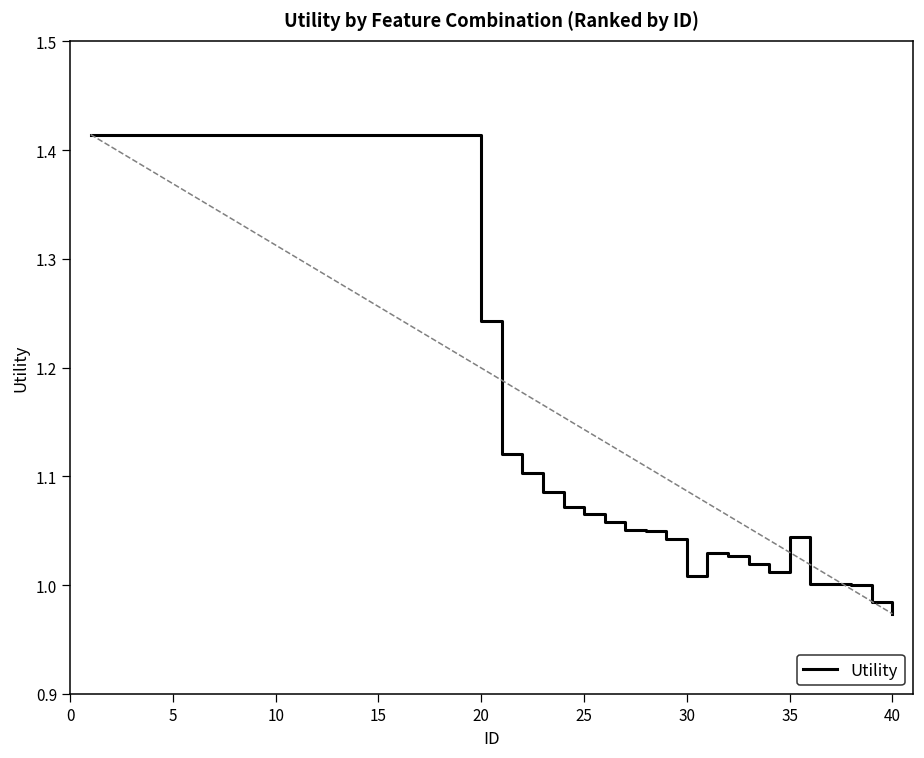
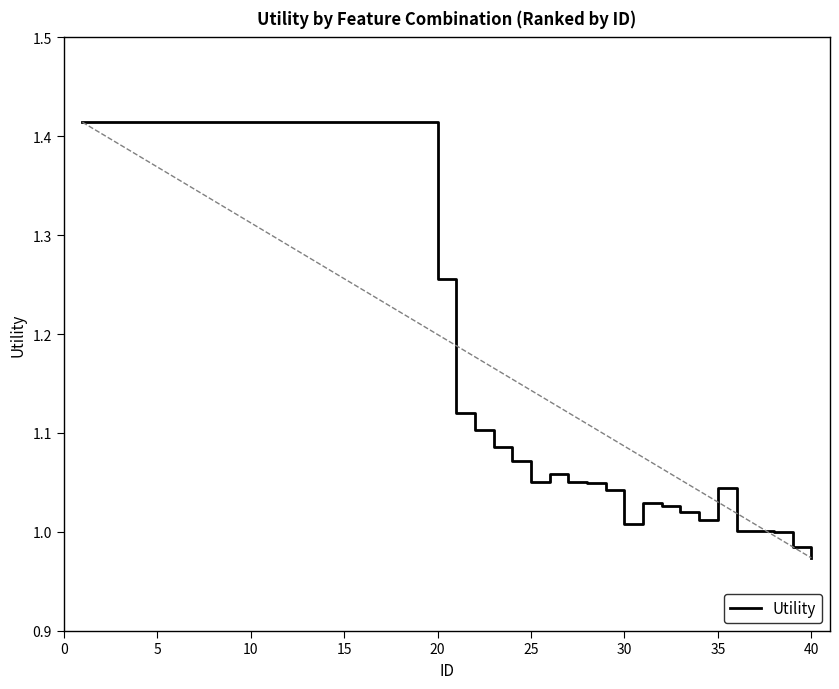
Utility, 20: 1.24 -> 1.26
Utility, 25: 1.06 -> 1.05
